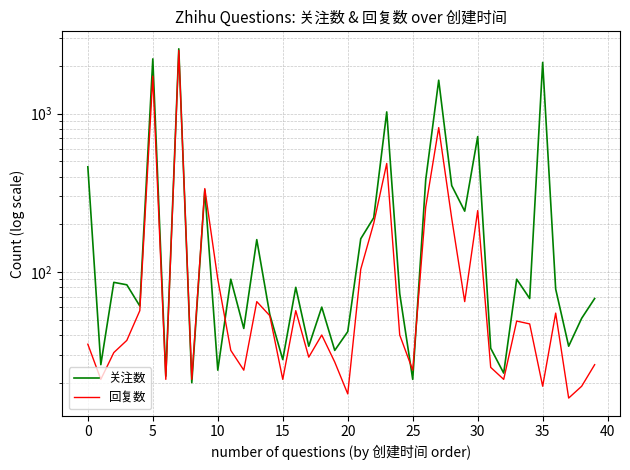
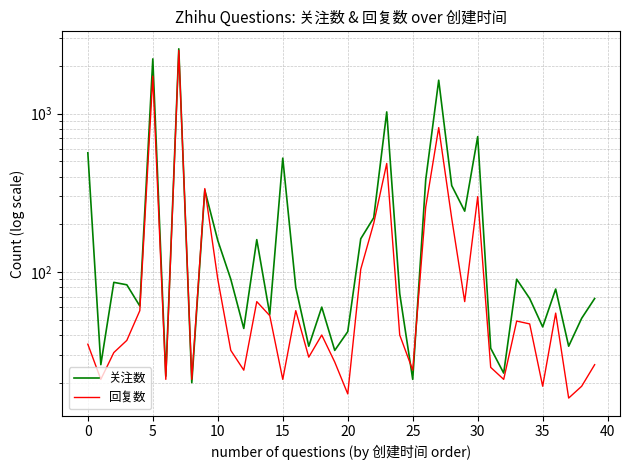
关注数, 0: 460 -> 570
关注数, 10: 24 -> 160
关注数, 15: 28 -> 520
回复数, 30: 240 -> 300
关注数, 35: 2100 -> 45
